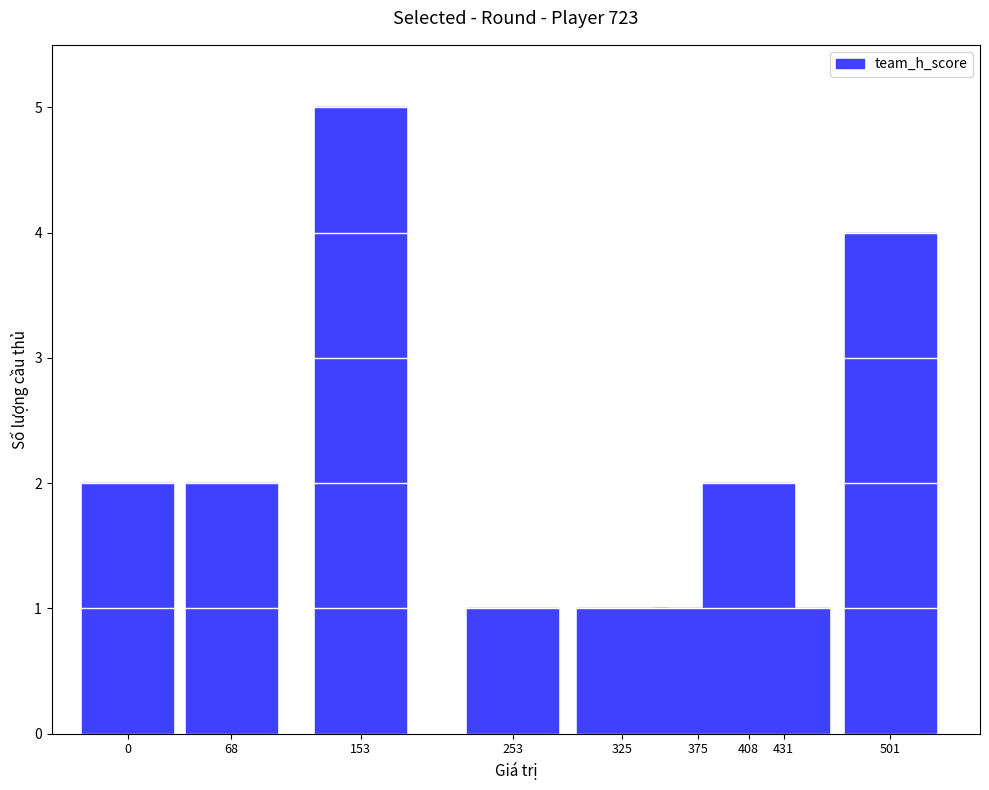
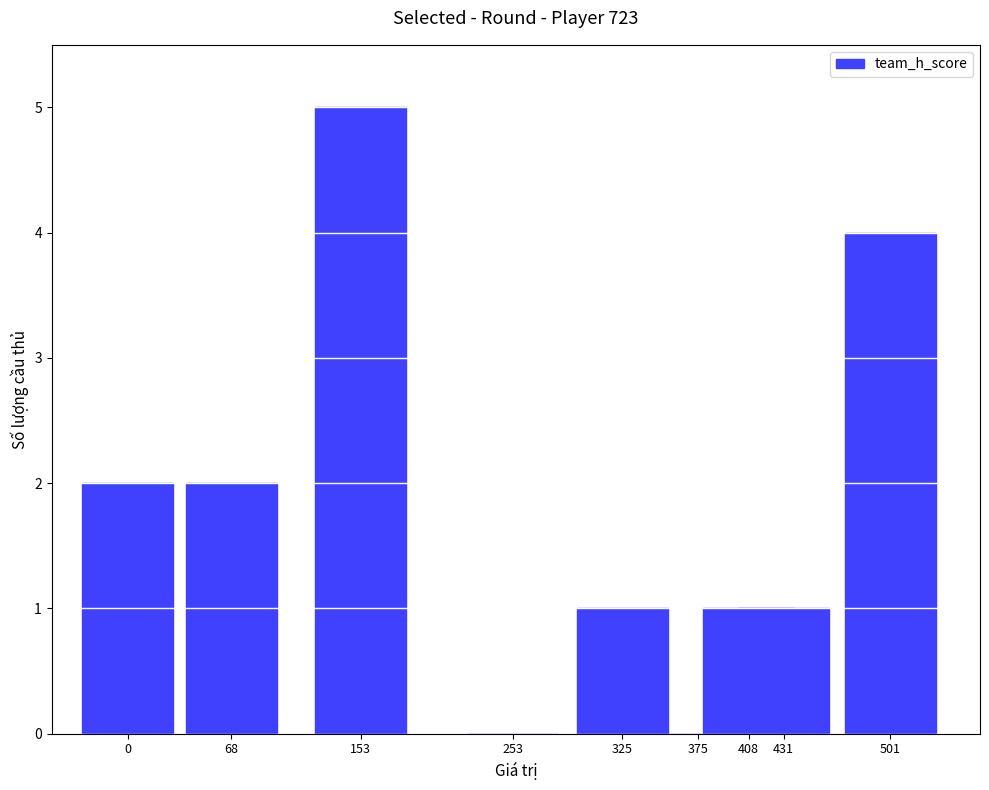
253: 1 -> 0
375: 1 -> 0
408: 2 -> 1
